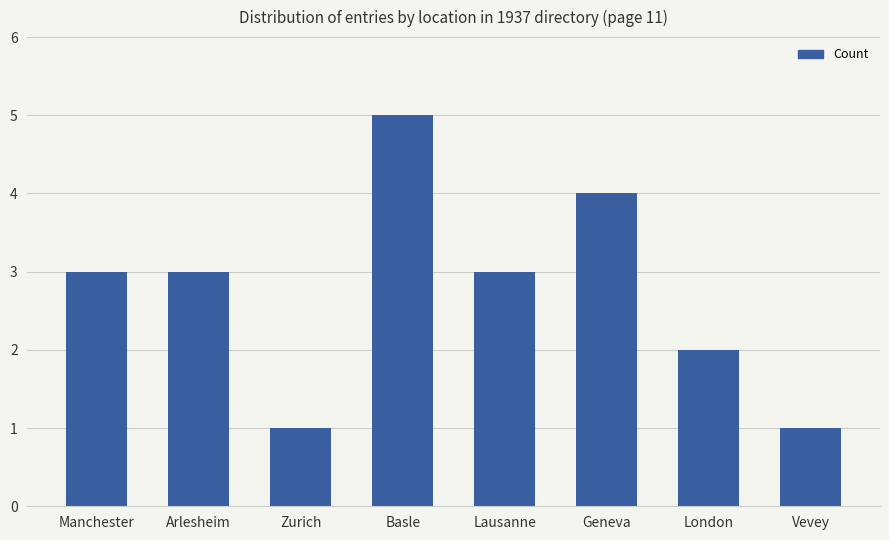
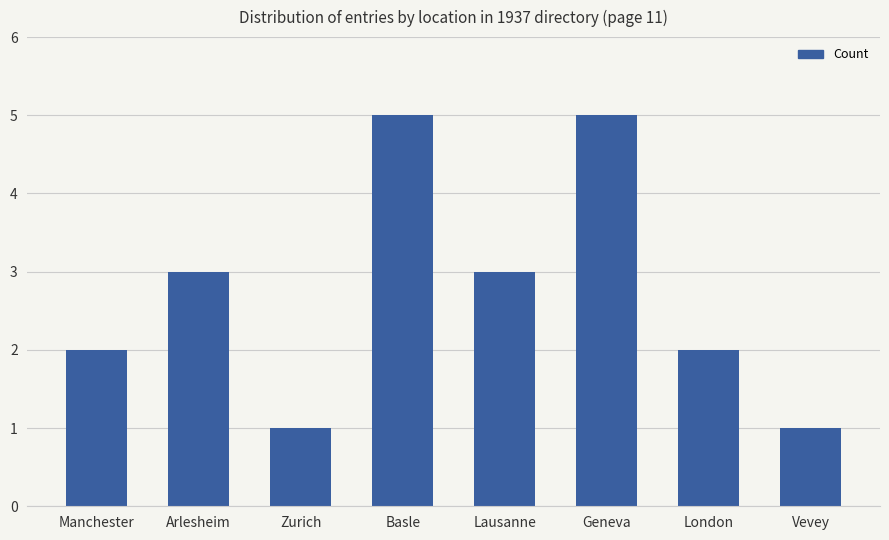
Manchester: 3 -> 2
Geneva: 4 -> 5
